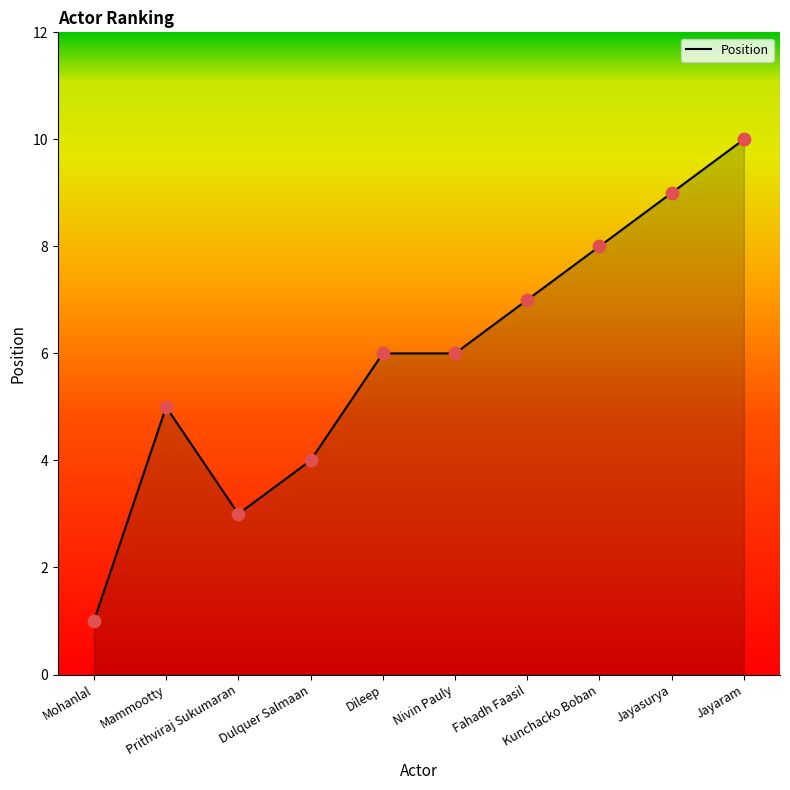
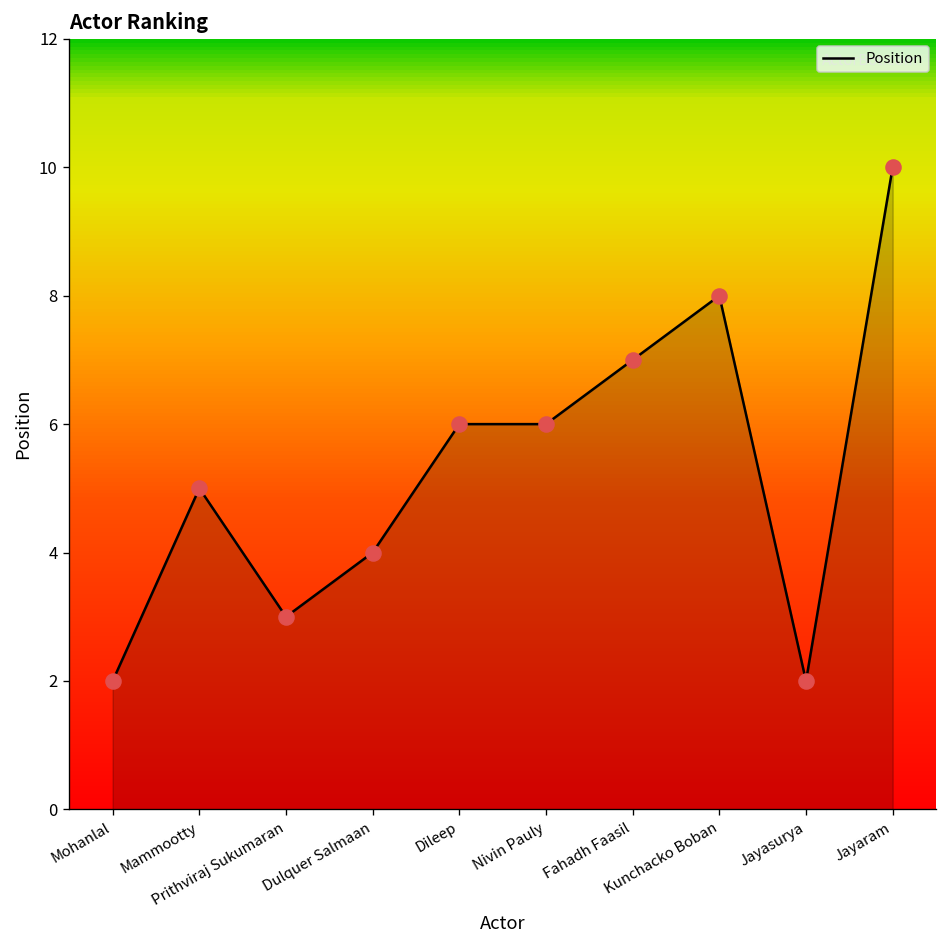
Position, Mohanlal: 1 -> 2
Position, Jayasurya: 9 -> 2
